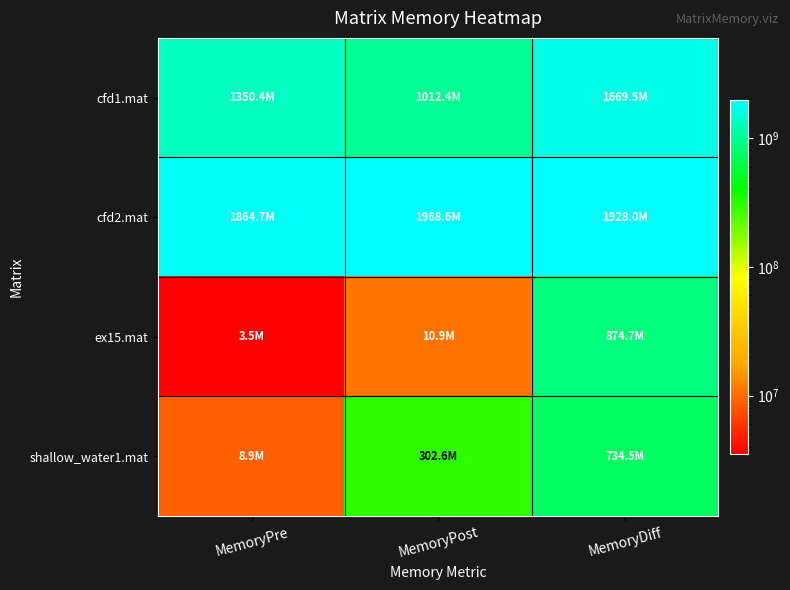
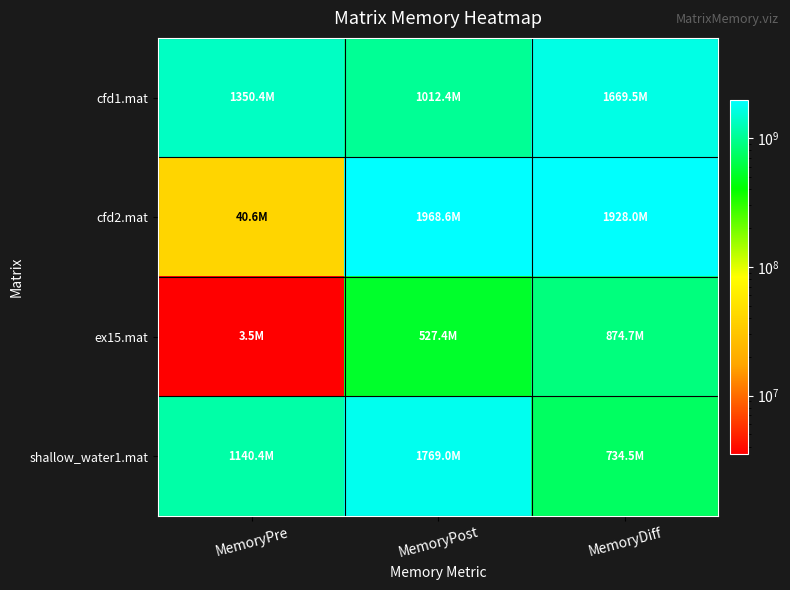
cfd2.mat, MemoryPre: 1864.7M -> 40.6M
ex15.mat, MemoryPost: 10.9M -> 527.4M
shallow_water1.mat, MemoryPre: 8.9M -> 1140.4M
shallow_water1.mat, MemoryPost: 302.6M -> 1769.0M
